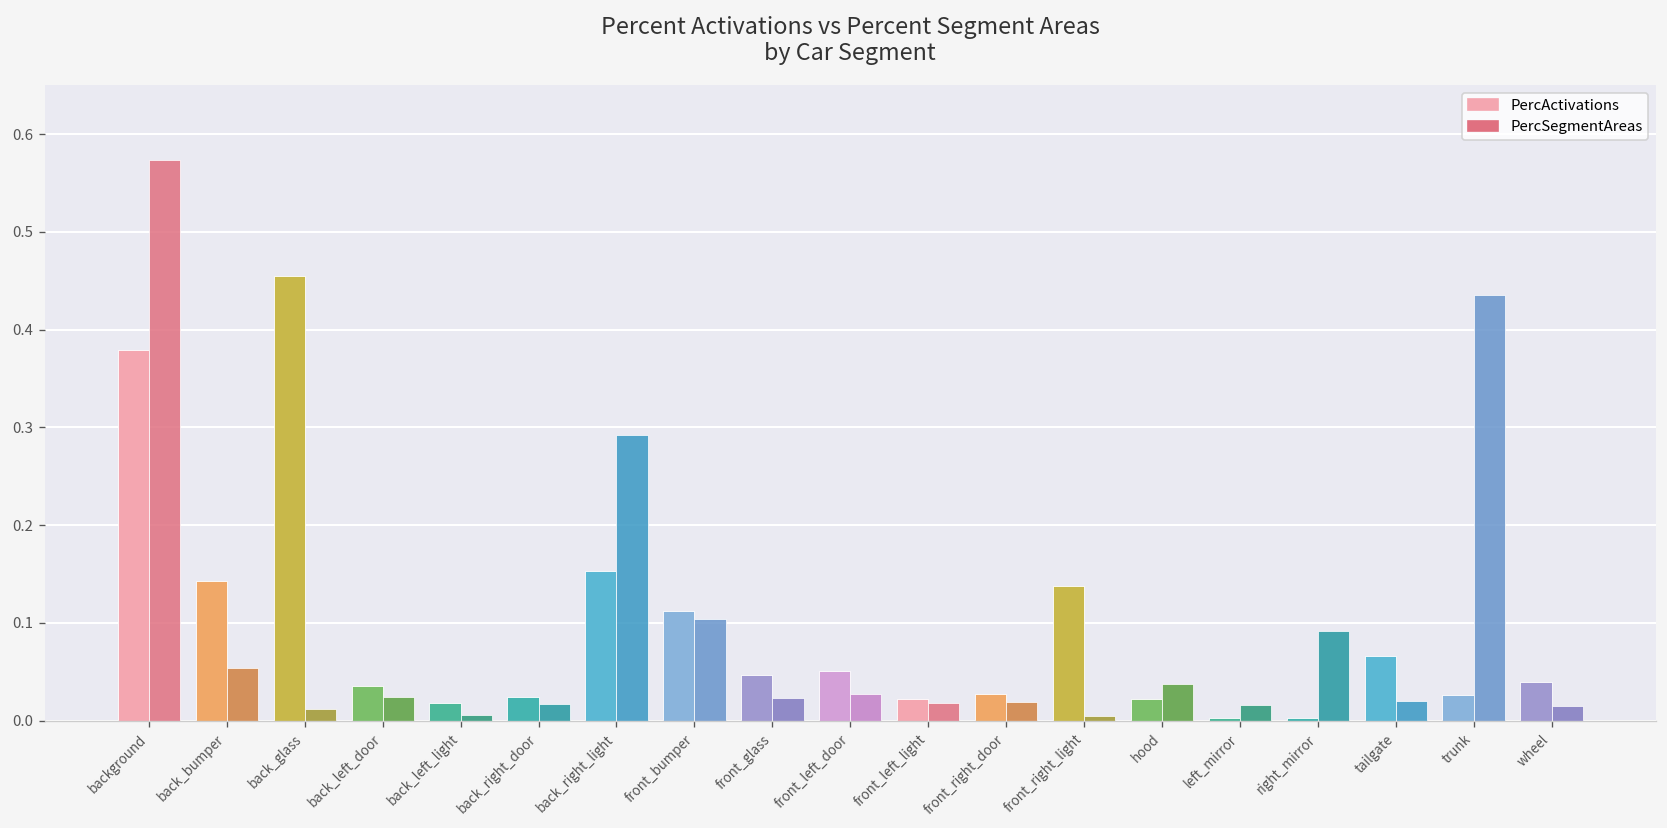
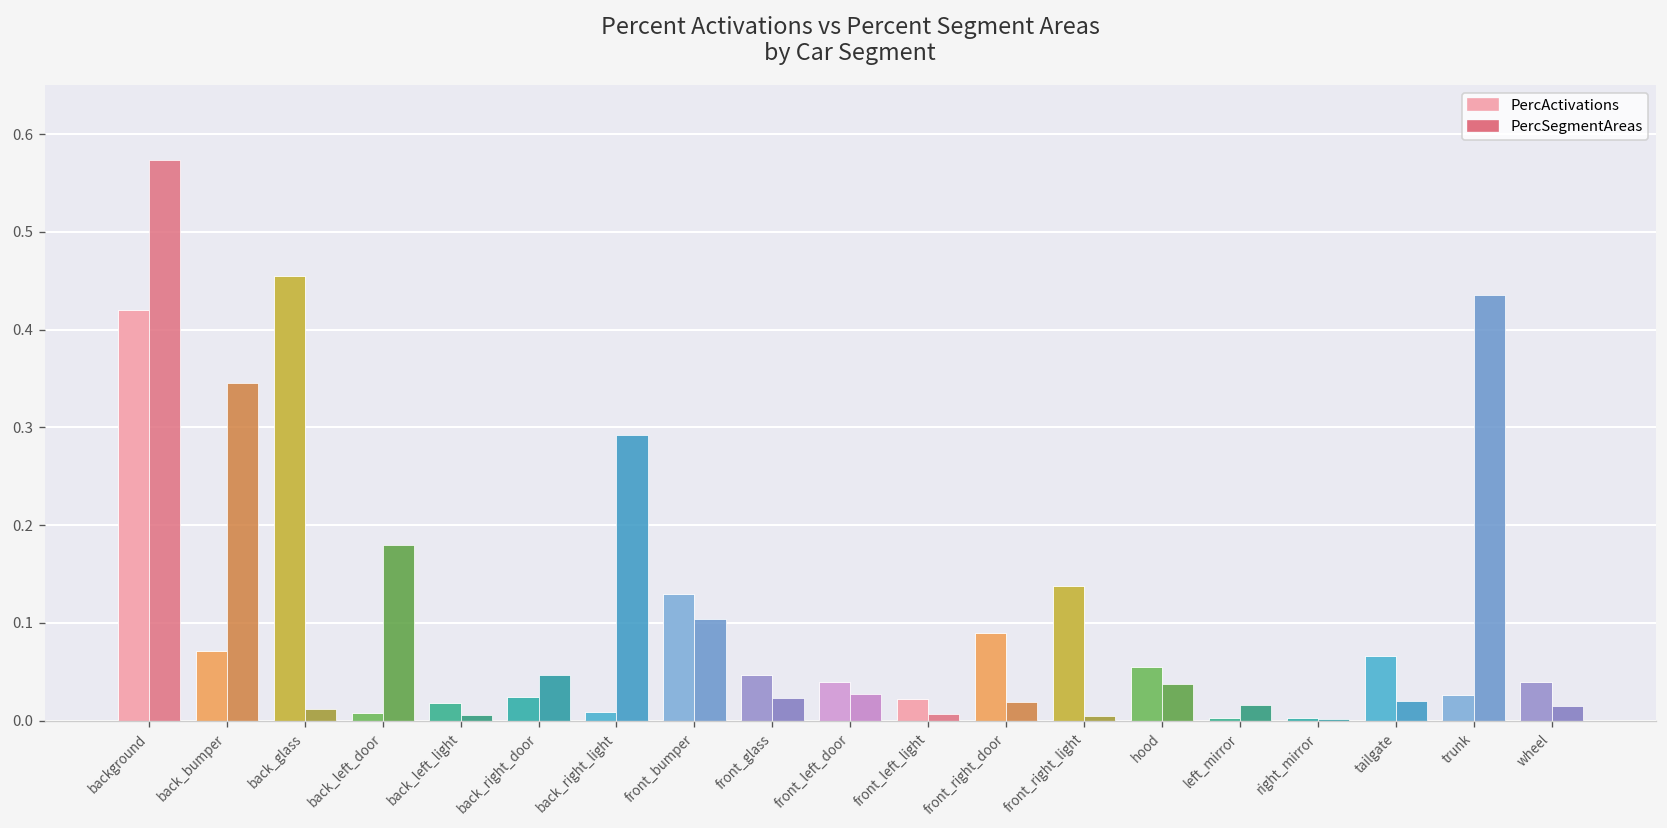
PercActivations, background: 0.38 -> 0.42
PercActivations, back_bumper: 0.14 -> 0.07
PercSegmentAreas, back_bumper: 0.05 -> 0.35
PercActivations, back_left_door: 0.04 -> 0.01
PercSegmentAreas, back_left_door: 0.02 -> 0.18
PercSegmentAreas, back_right_door: 0.02 -> 0.05
PercActivations, back_right_light: 0.15 -> 0.01
PercActivations, front_bumper: 0.11 -> 0.13
PercActivations, front_left_door: 0.05 -> 0.04
PercSegmentAreas, front_left_light: 0.02 -> 0.01
PercActivations, front_right_door: 0.03 -> 0.09
PercActivations, hood: 0.02 -> 0.05
PercSegmentAreas, right_mirror: 0.09 -> 0.00
